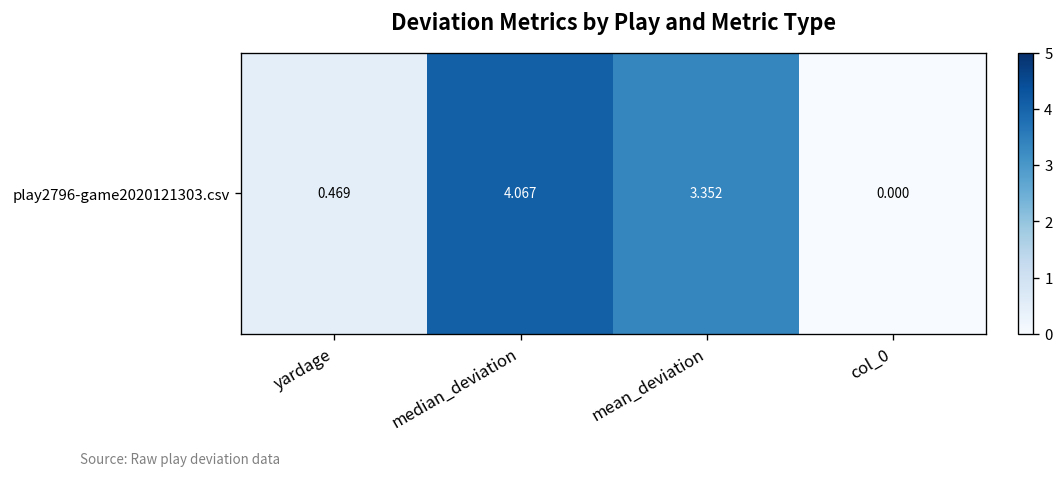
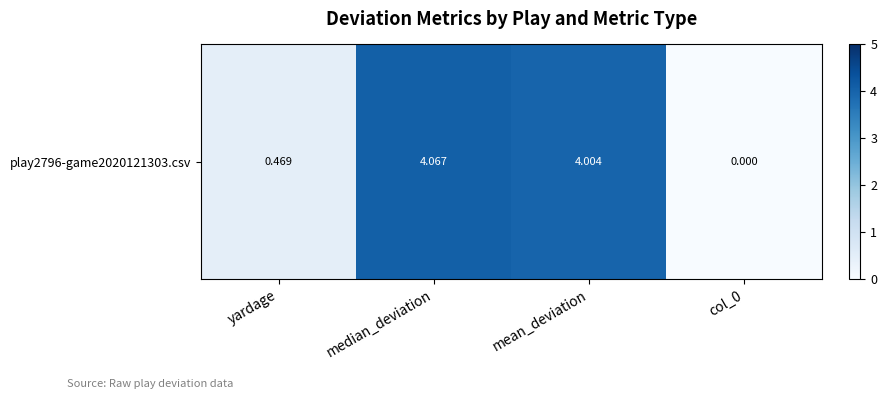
play2796-game2020121303.csv, mean_deviation: 3.352 -> 4.004
